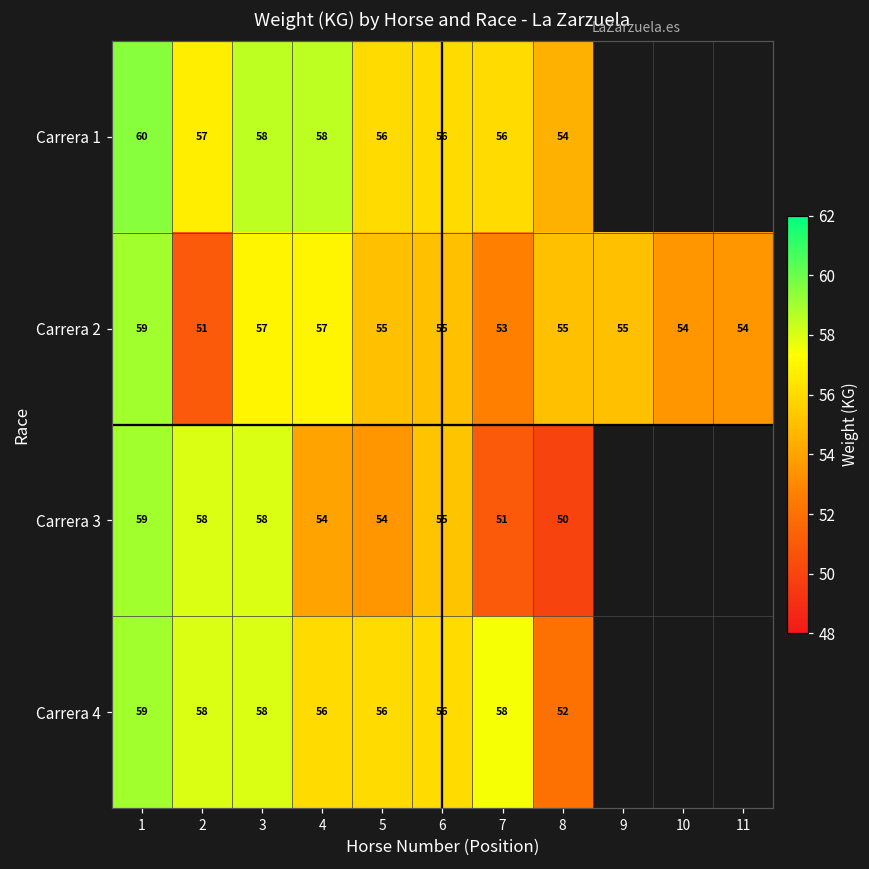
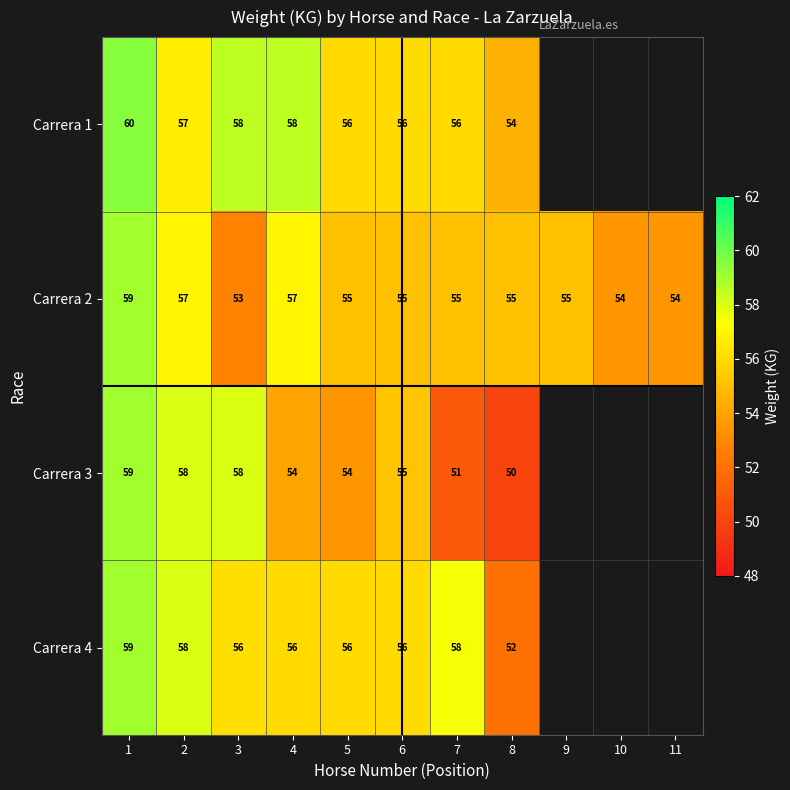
Carrera 2, 2: 51 -> 57
Carrera 2, 3: 57 -> 53
Carrera 2, 7: 53 -> 55
Carrera 4, 3: 58 -> 56
